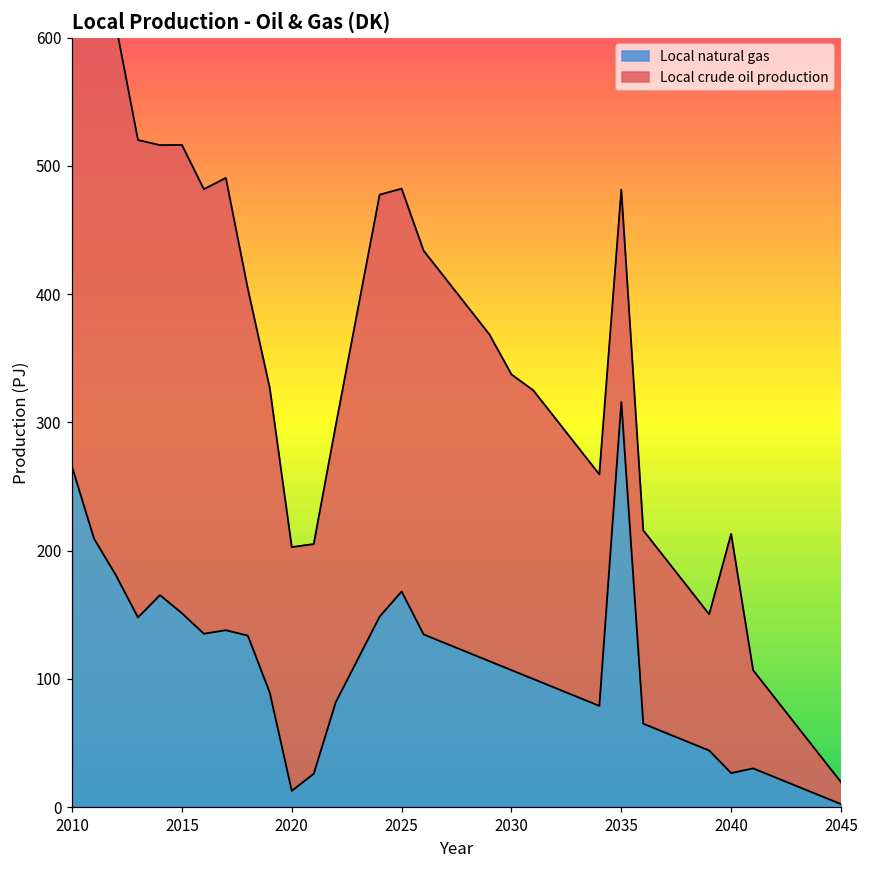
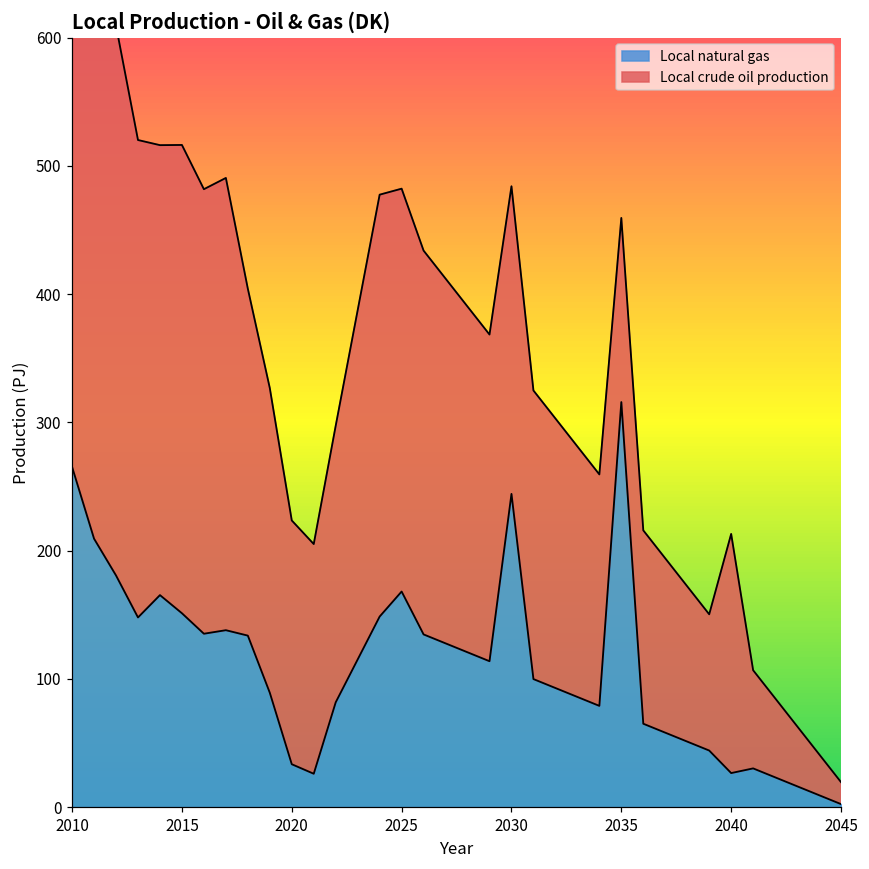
Local natural gas, 2020: 13 -> 33
Local natural gas, 2030: 107 -> 244
Local crude oil production, 2030: 231 -> 240
Local crude oil production, 2035: 166 -> 144
